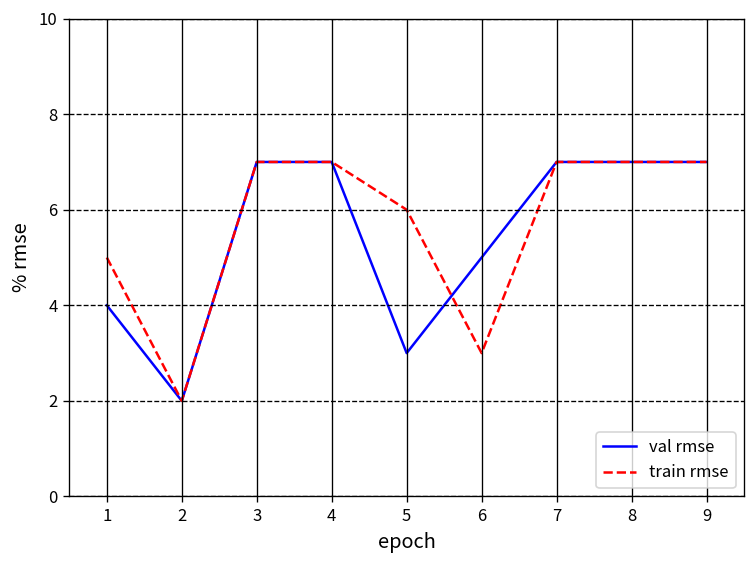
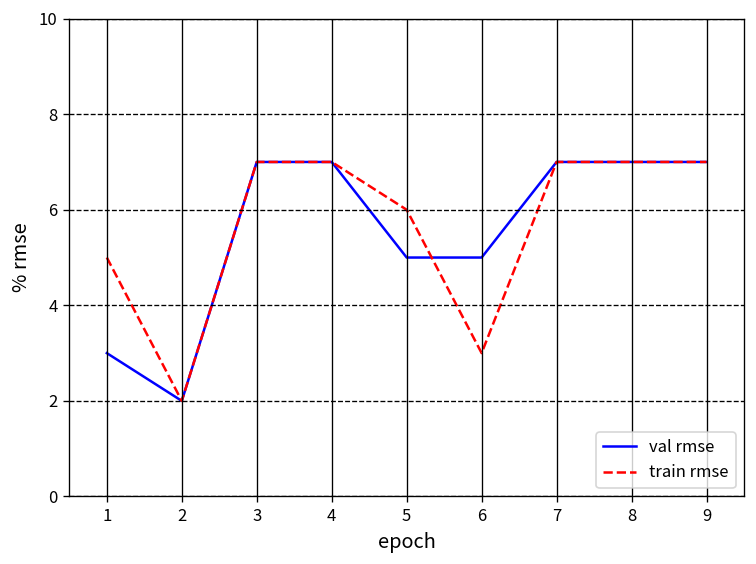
val rmse, 1: 4 -> 3
val rmse, 5: 3 -> 5
